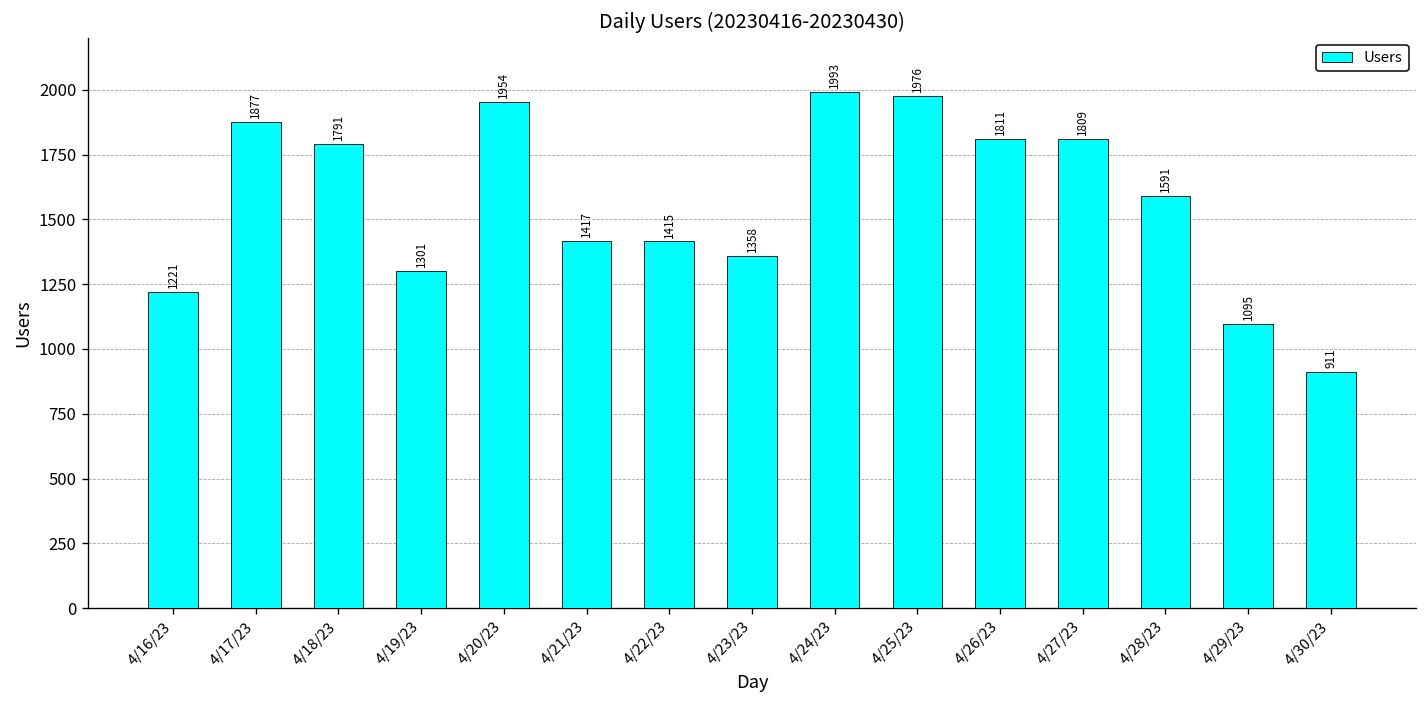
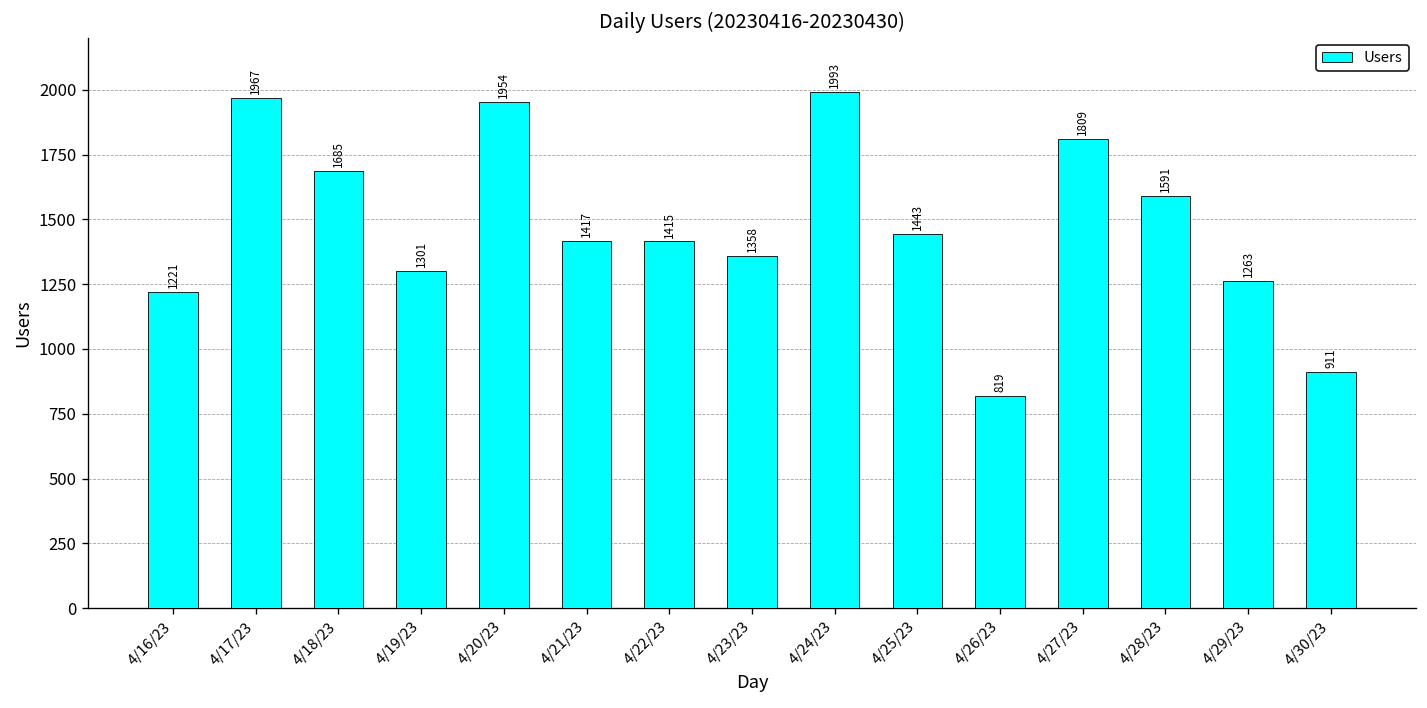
4/17/23: 1877 -> 1967
4/18/23: 1791 -> 1685
4/25/23: 1976 -> 1443
4/26/23: 1811 -> 819
4/29/23: 1095 -> 1263
